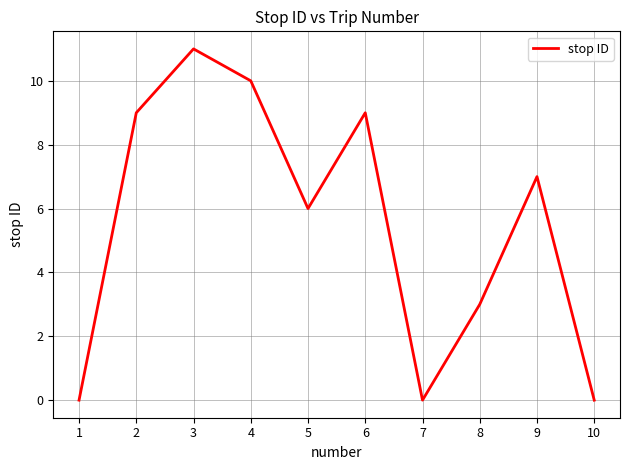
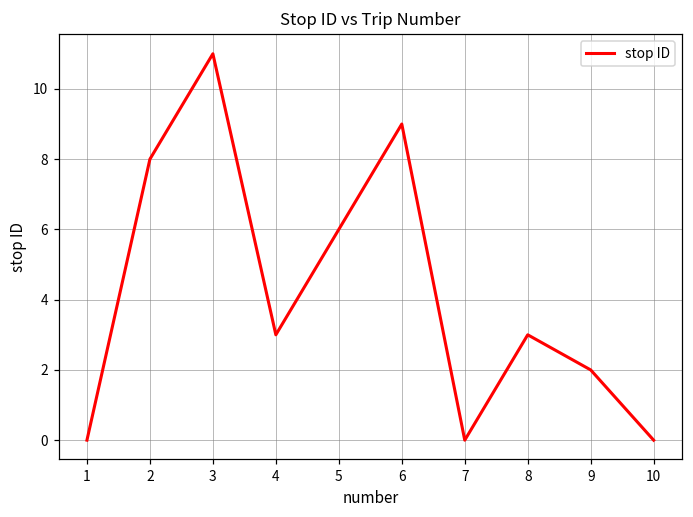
2: 9 -> 8
4: 10 -> 3
9: 7 -> 2
